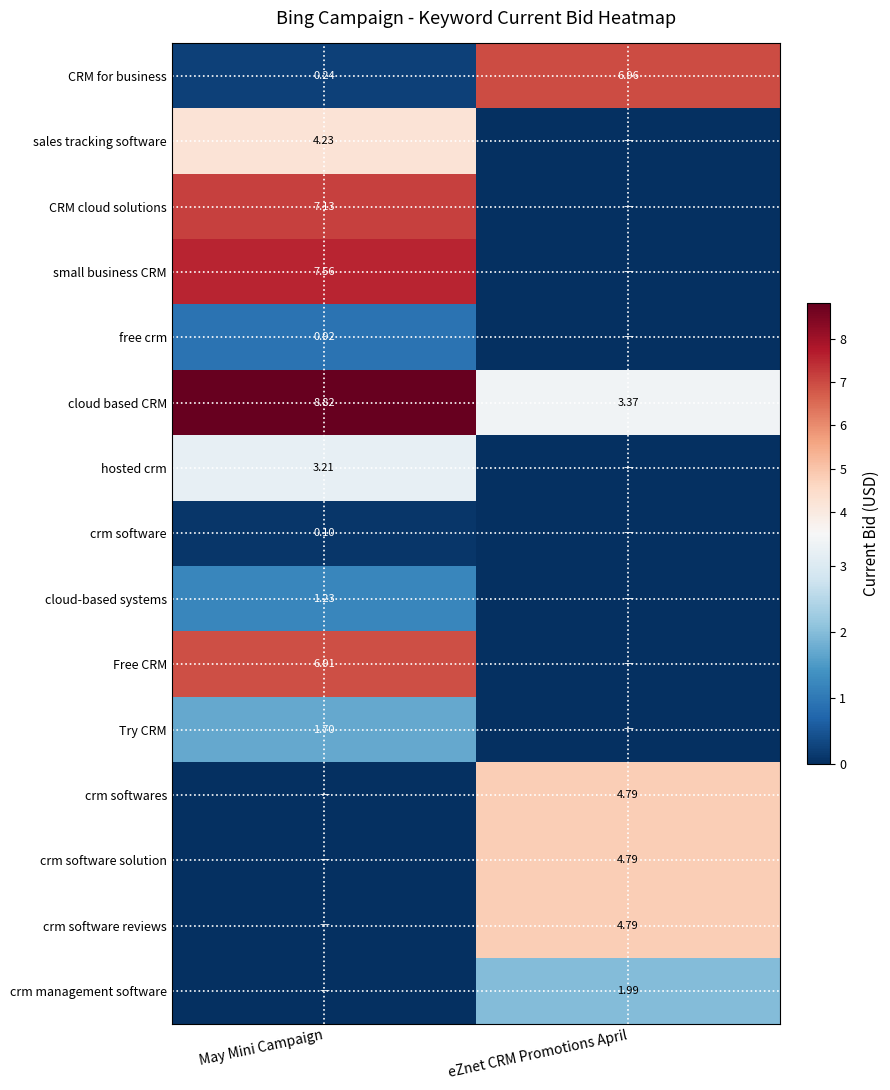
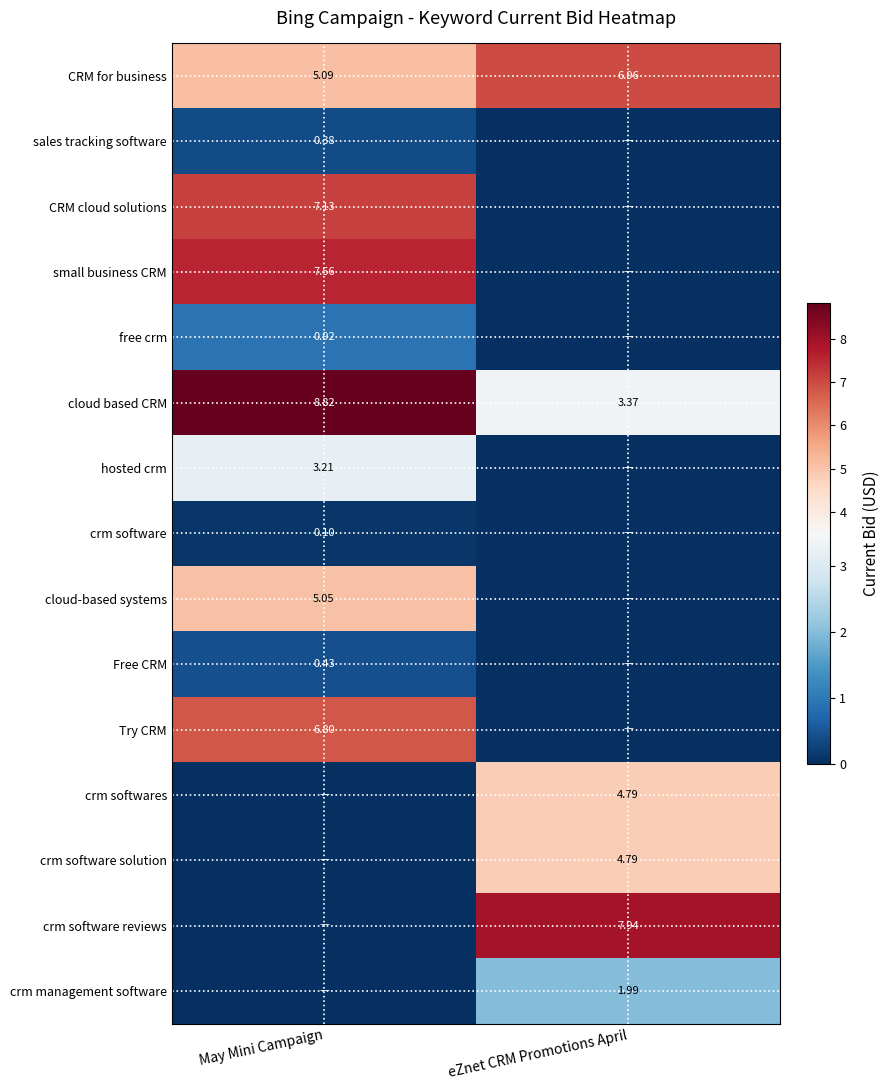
CRM for business, May Mini Campaign: 0.24 -> 5.09
sales tracking software, May Mini Campaign: 4.23 -> 0.38
cloud-based systems, May Mini Campaign: 1.23 -> 5.05
Free CRM, May Mini Campaign: 6.91 -> 0.43
Try CRM, May Mini Campaign: 1.70 -> 6.80
crm software reviews, eZnet CRM Promotions April: 4.79 -> 7.94
